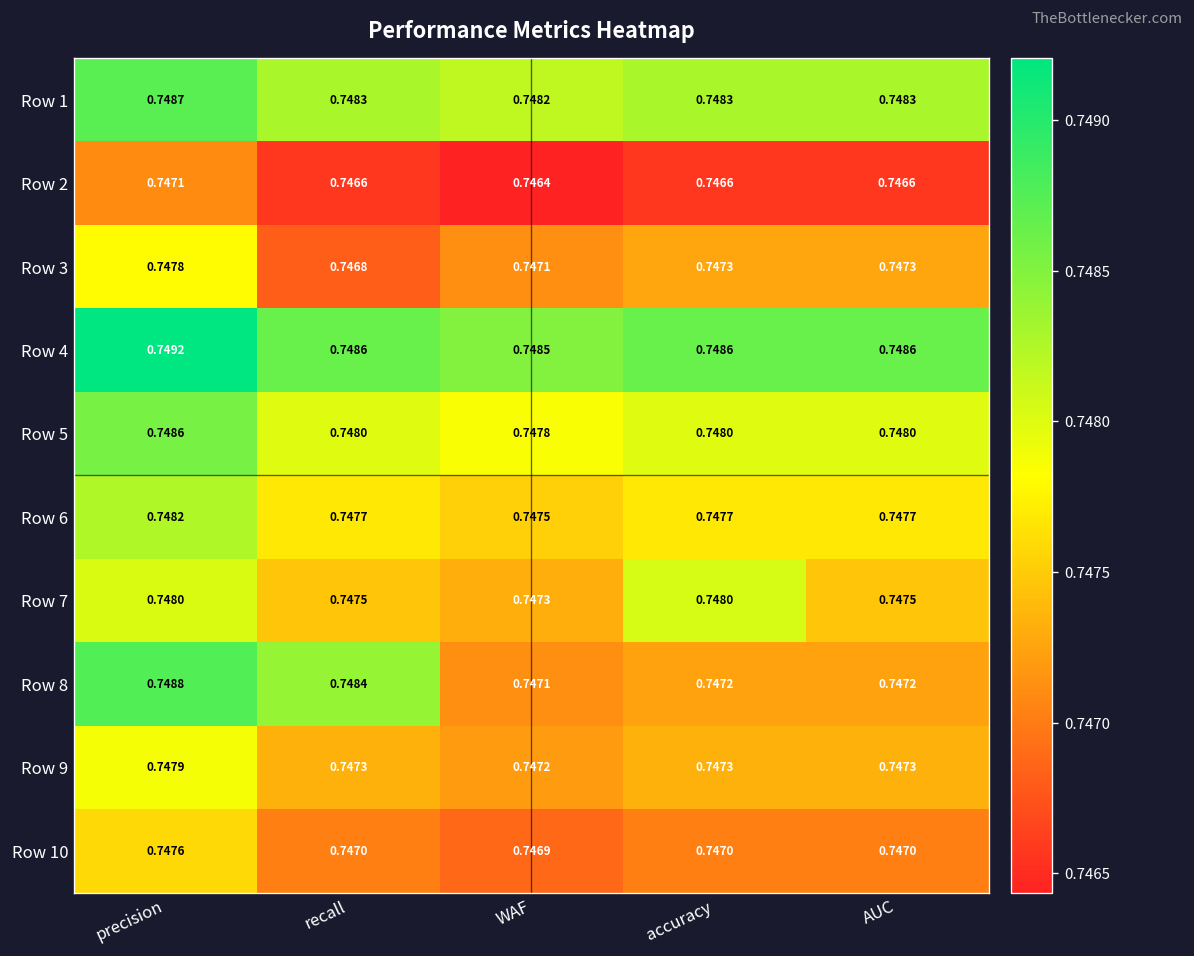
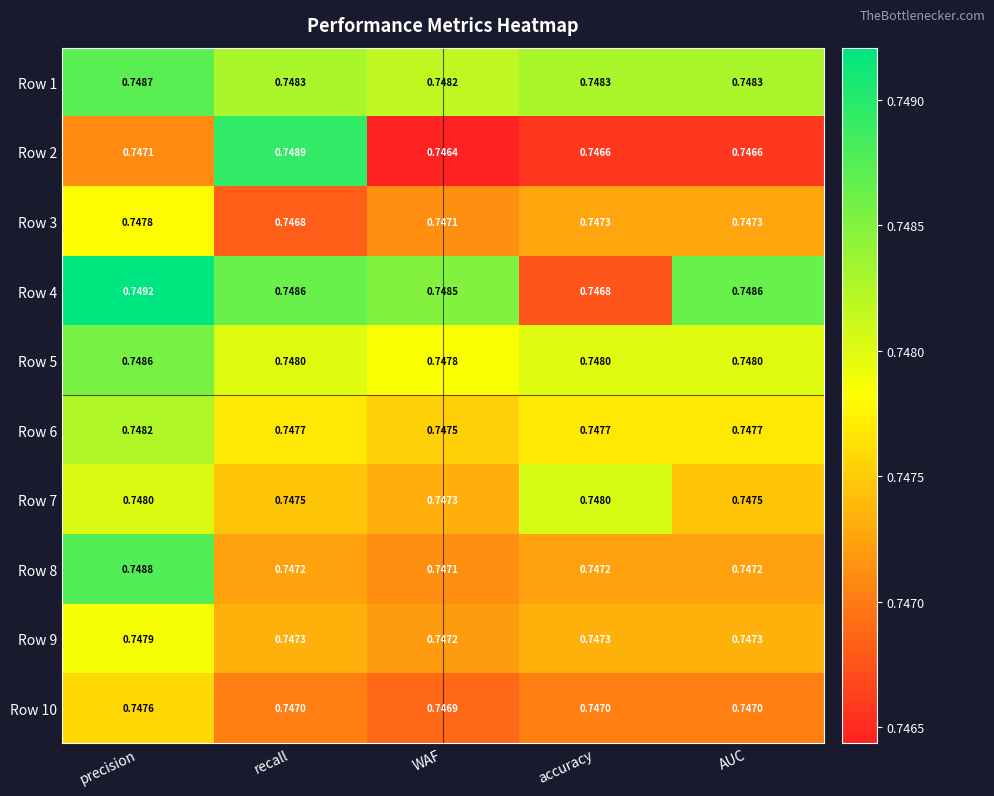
Row 2, recall: 0.7466 -> 0.7489
Row 4, accuracy: 0.7486 -> 0.7468
Row 8, recall: 0.7484 -> 0.7472
